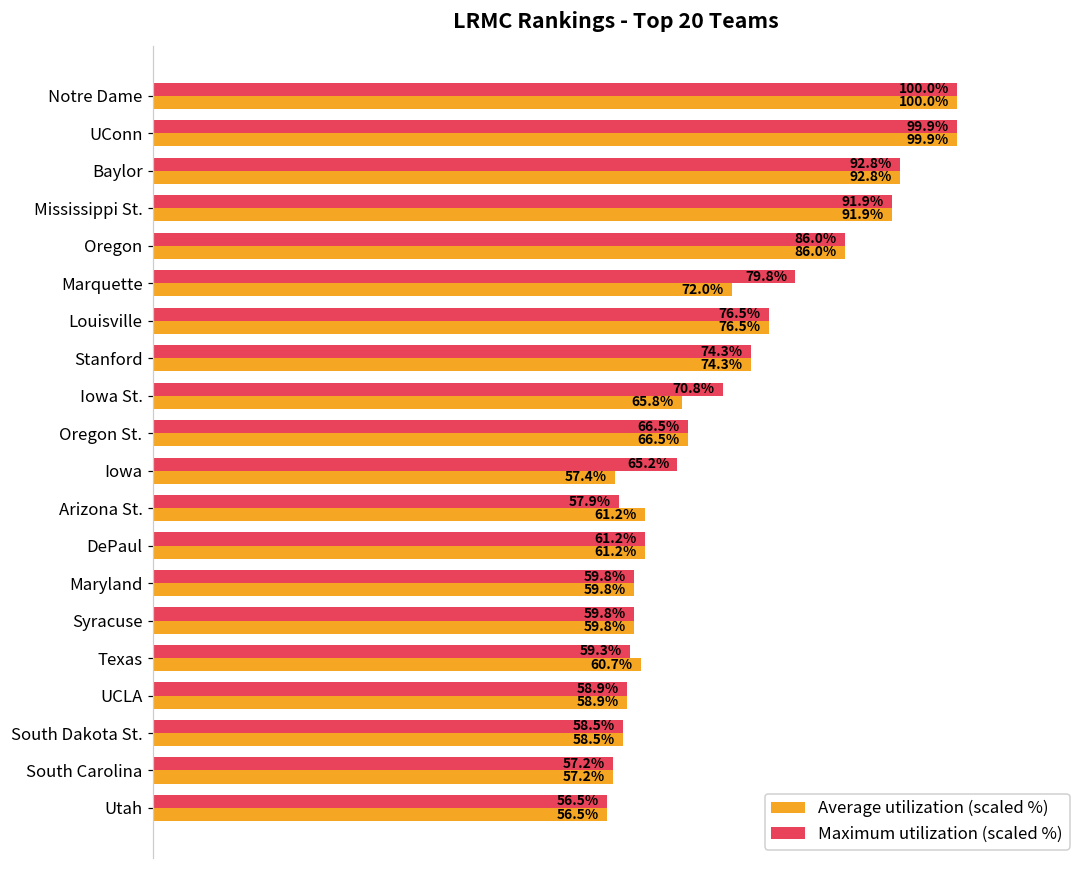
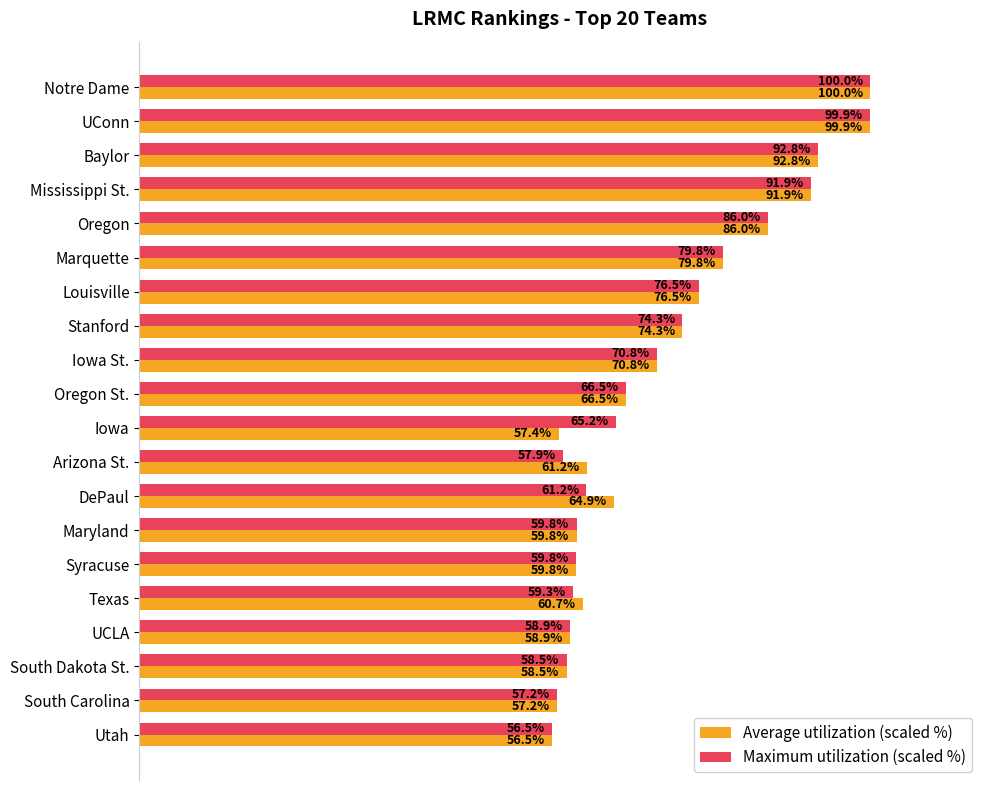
Average utilization (scaled %), Marquette: 72.0% -> 79.8%
Average utilization (scaled %), Iowa St.: 65.8% -> 70.8%
Average utilization (scaled %), DePaul: 61.2% -> 64.9%
